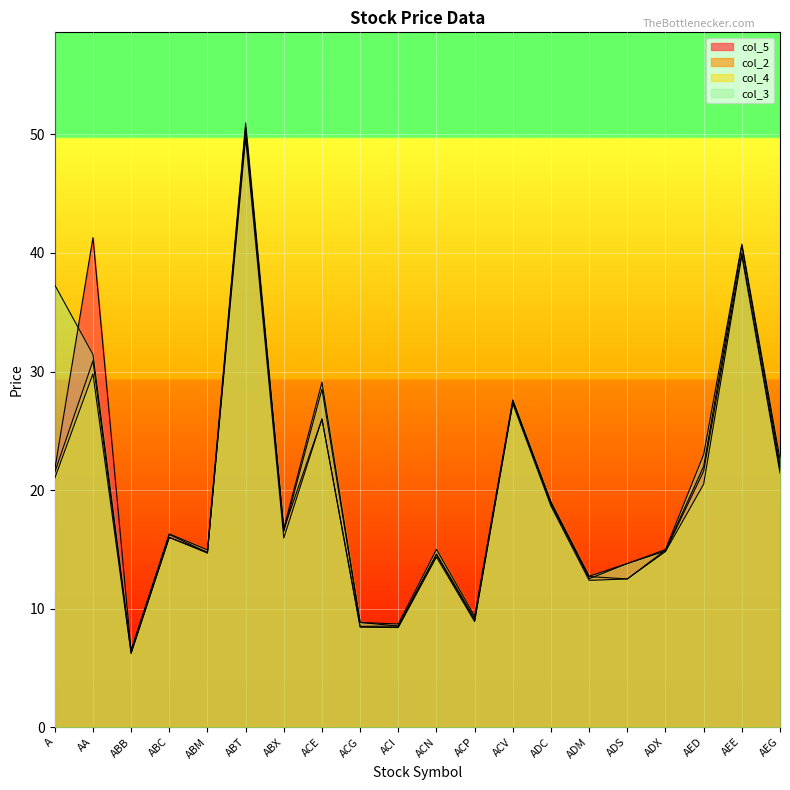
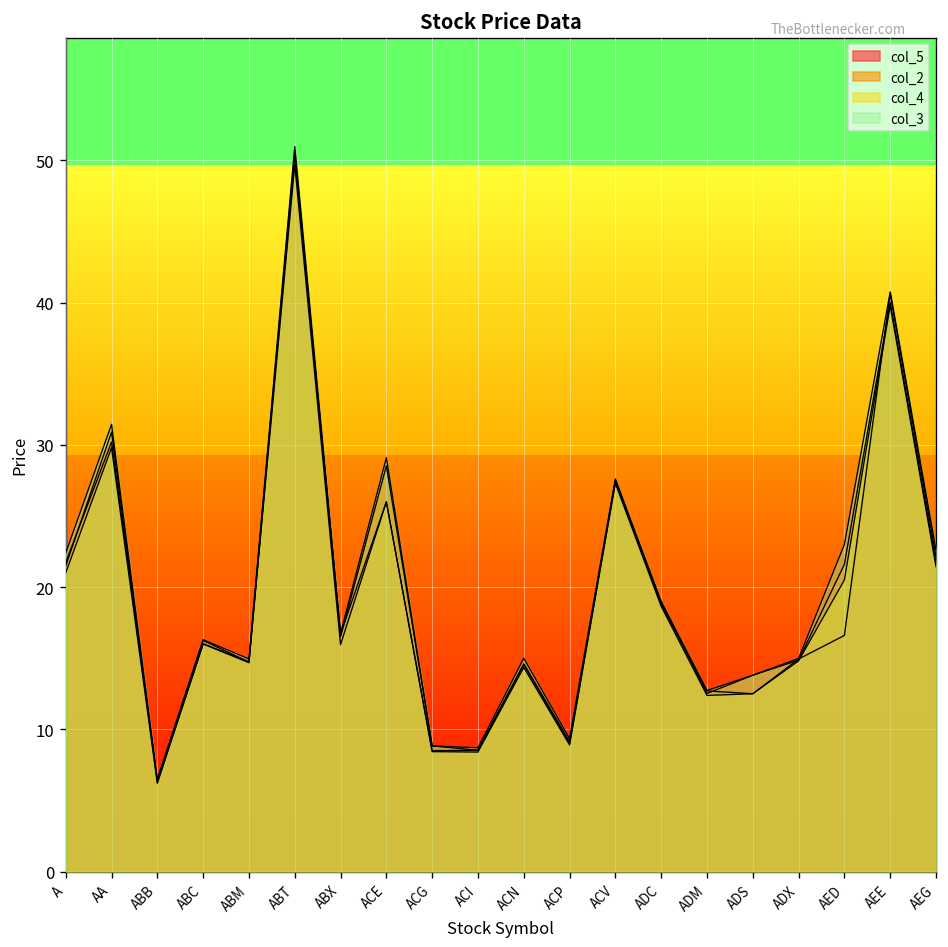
col_3, A: 37.3 -> 22.4
col_5, AA: 41.3 -> 30.2
col_5, AED: 22.0 -> 16.6
